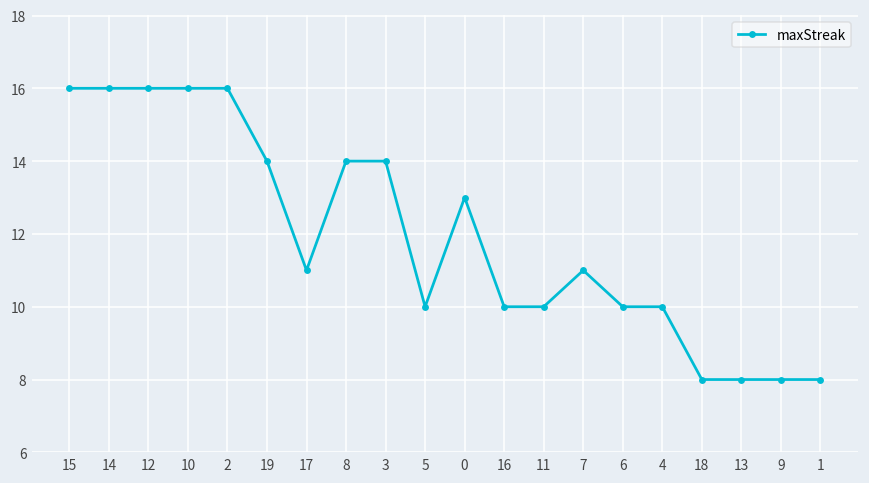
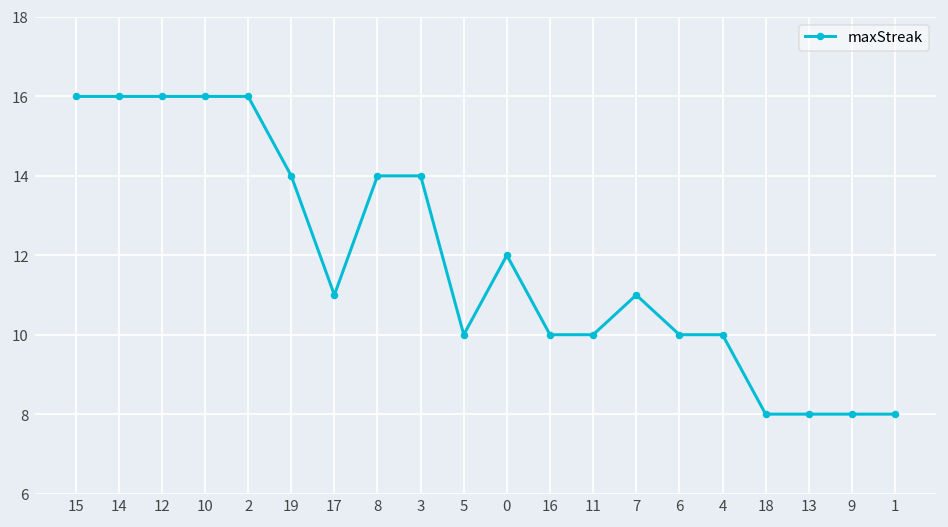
0: 13 -> 12
